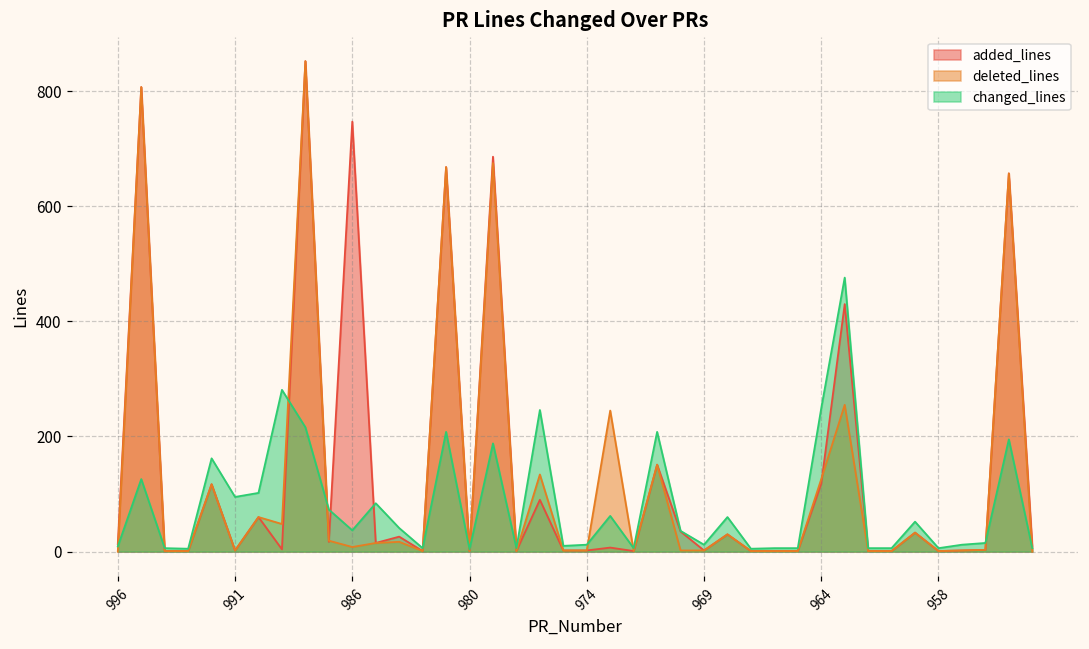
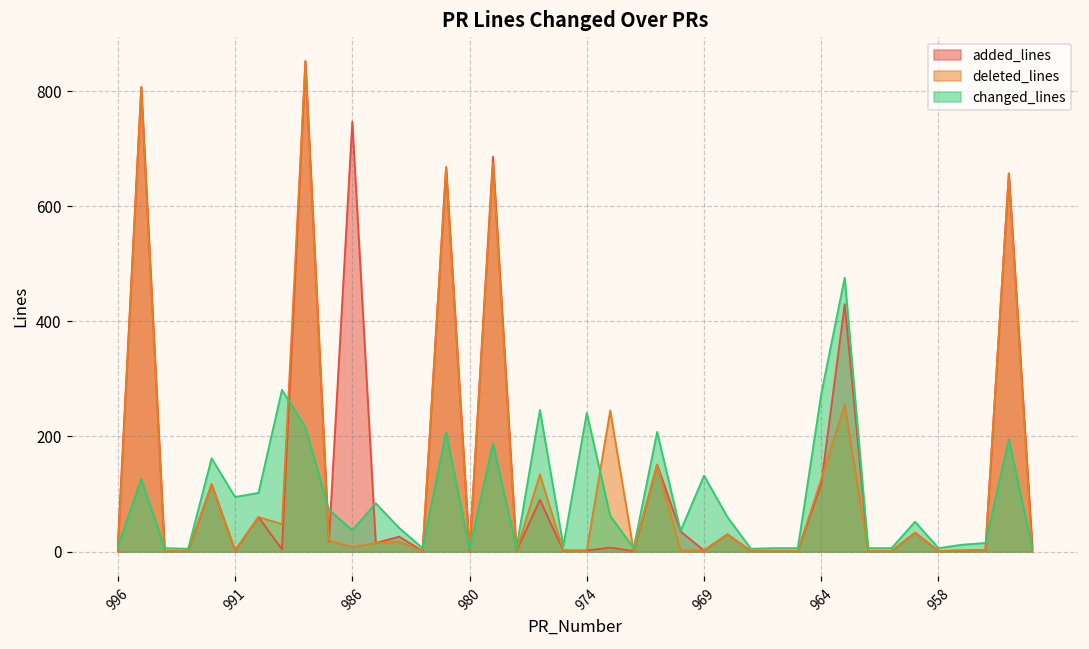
changed_lines, 974: 10 -> 240
changed_lines, 969: 10 -> 130
changed_lines, 964: 250 -> 270
